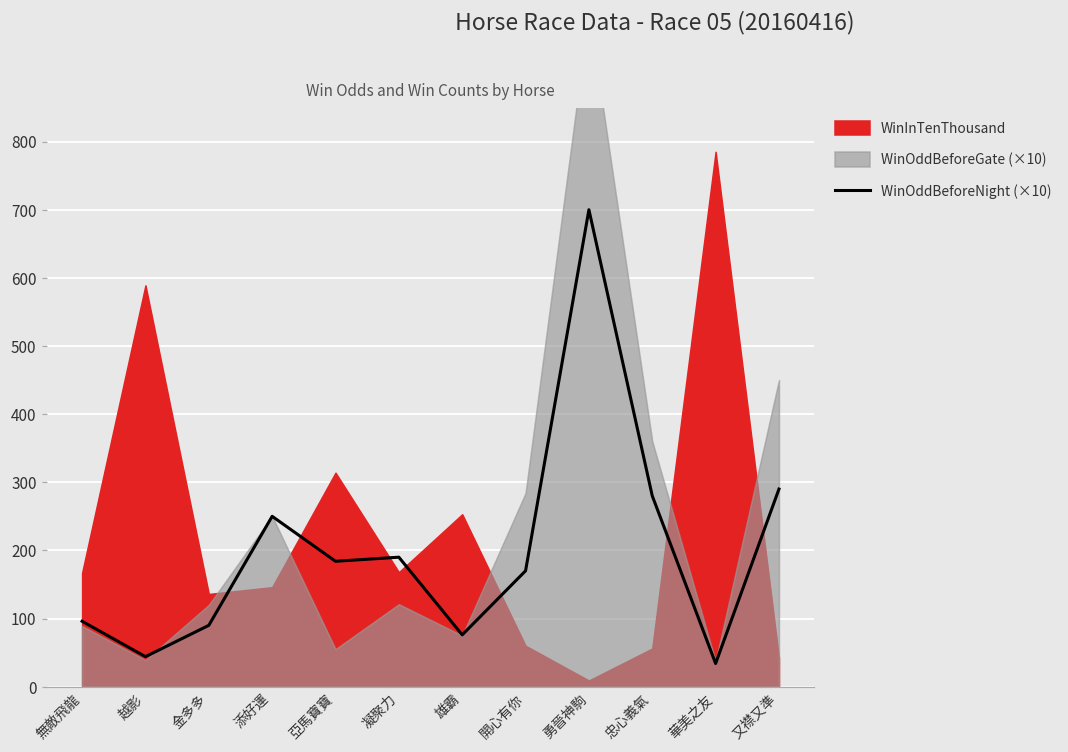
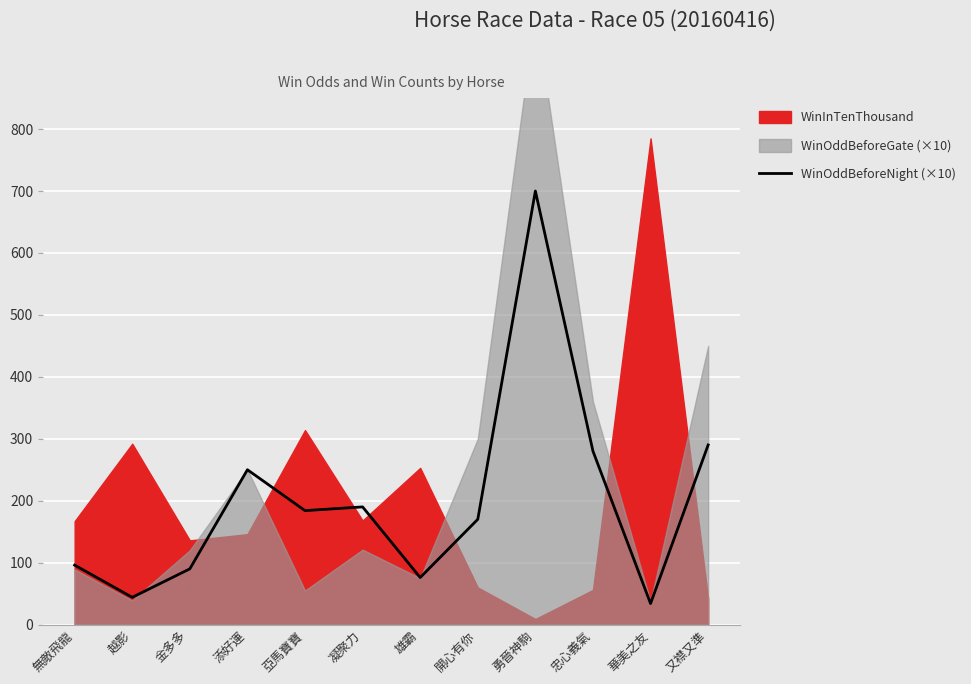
WinInTenThousand, 越影: 590 -> 290
WinOddBeforeGate (×10), 開心有你: 280 -> 300
